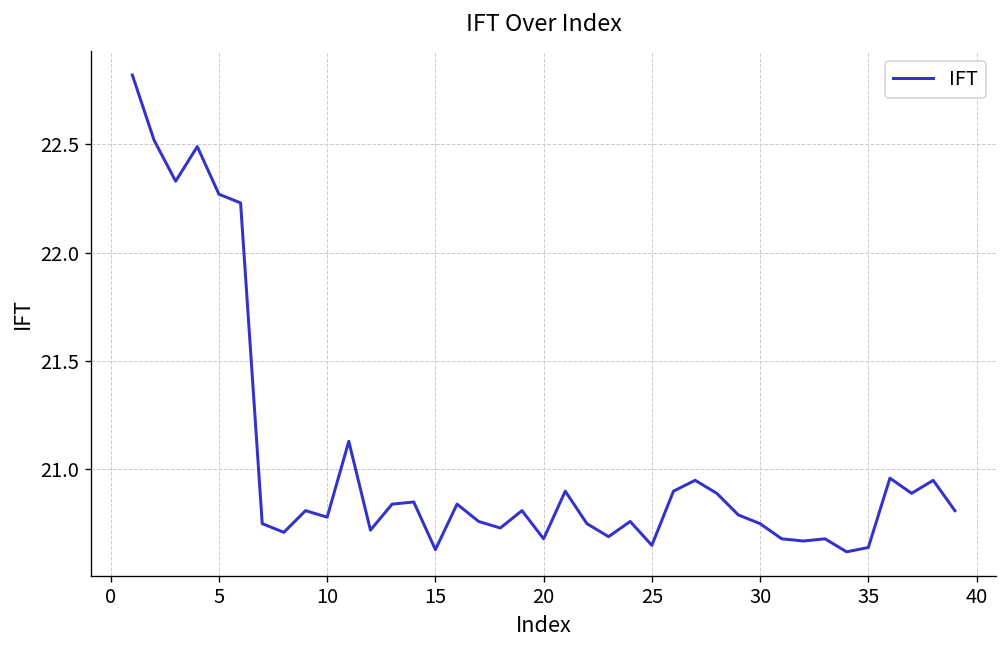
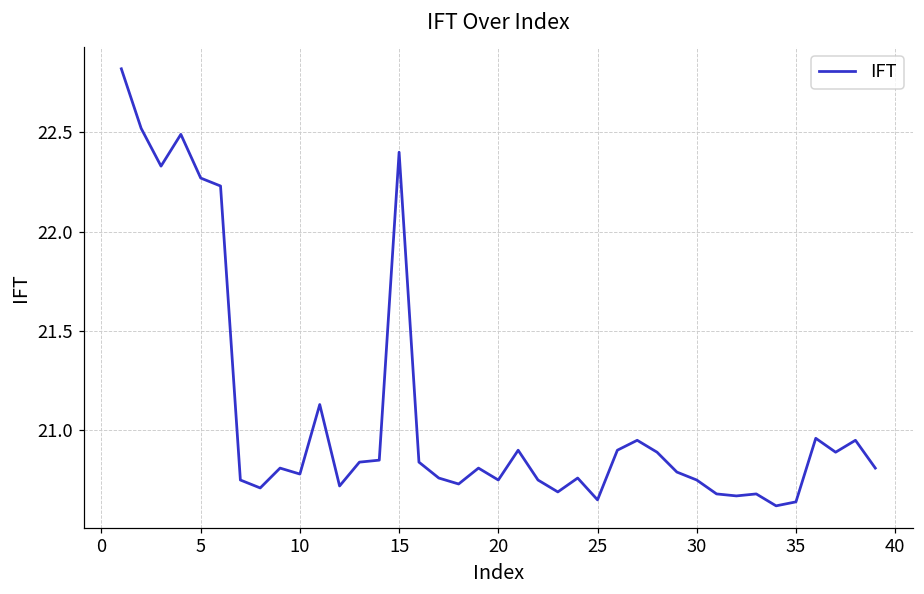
15: 20.63 -> 22.40
20: 20.68 -> 20.75
